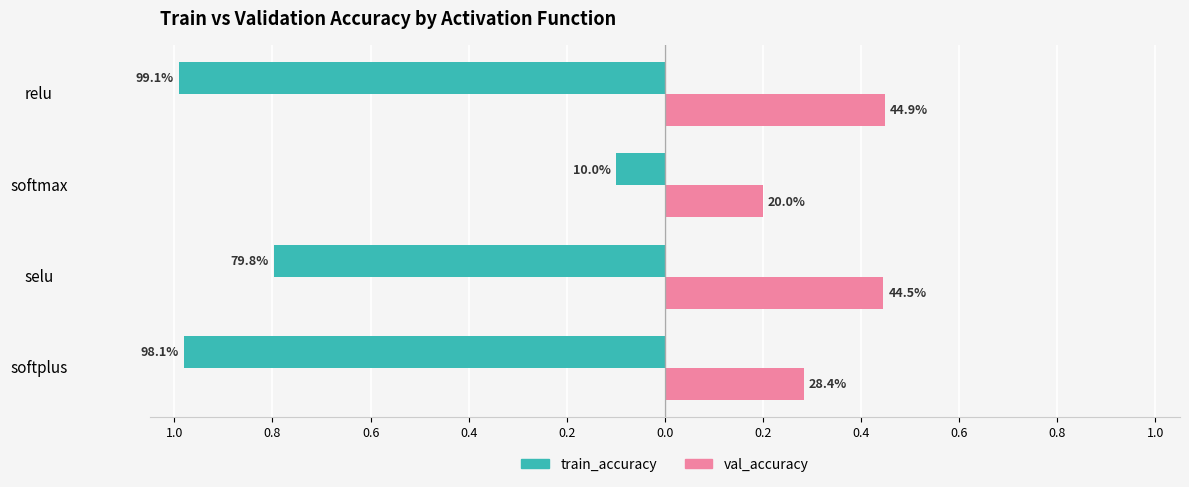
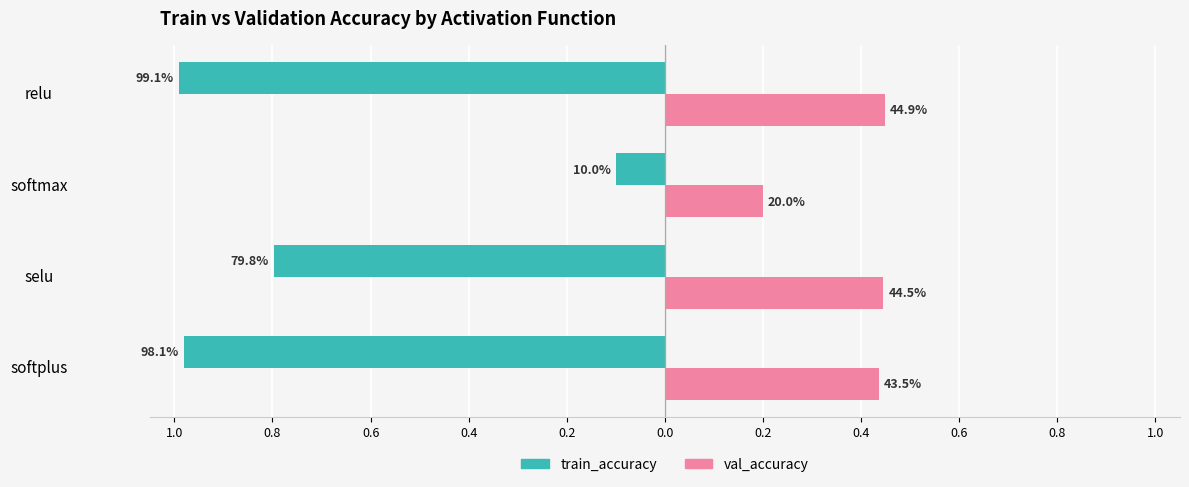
val_accuracy, softplus: 28.4% -> 43.5%
